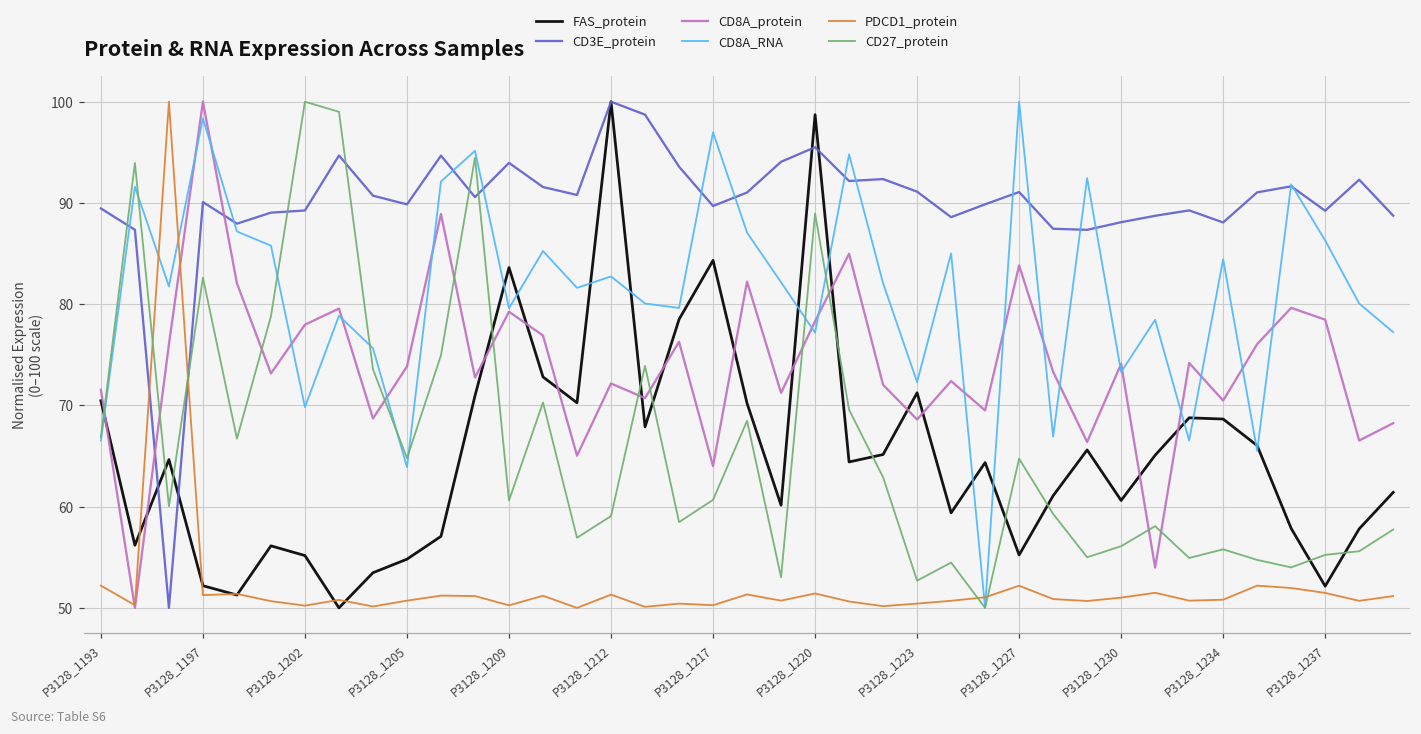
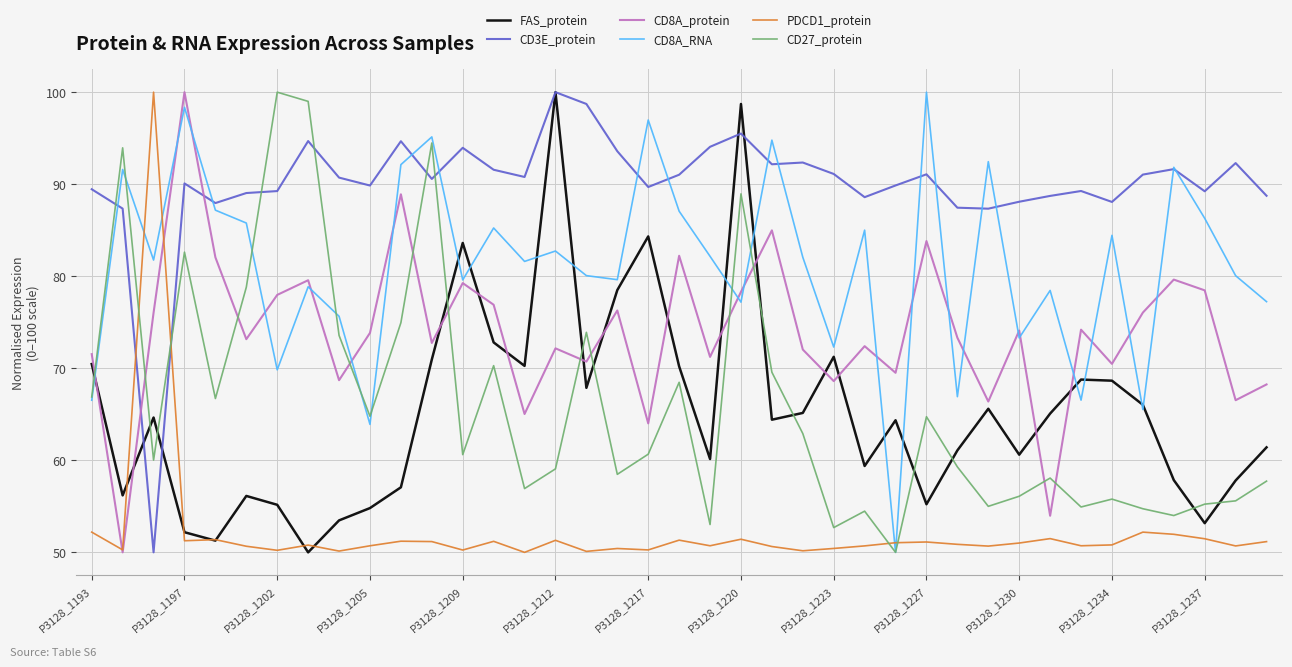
PDCD1_protein, P3128_1227: 52 -> 51
FAS_protein, P3128_1237: 52 -> 53
